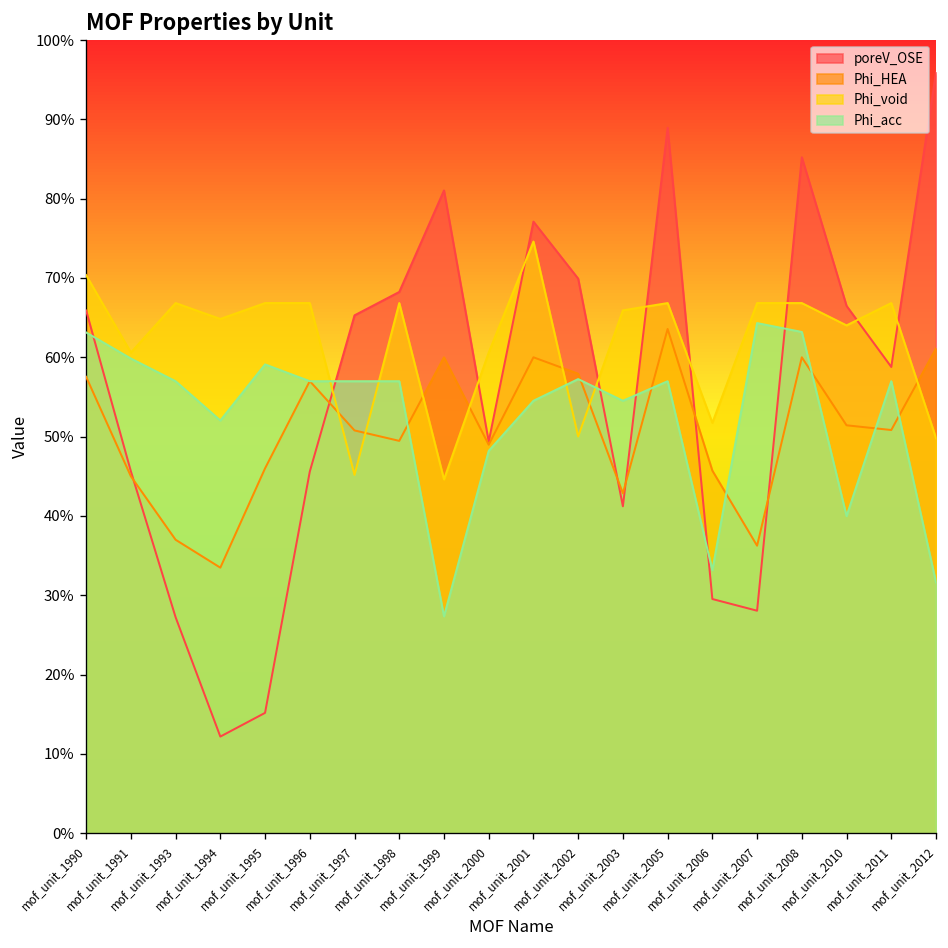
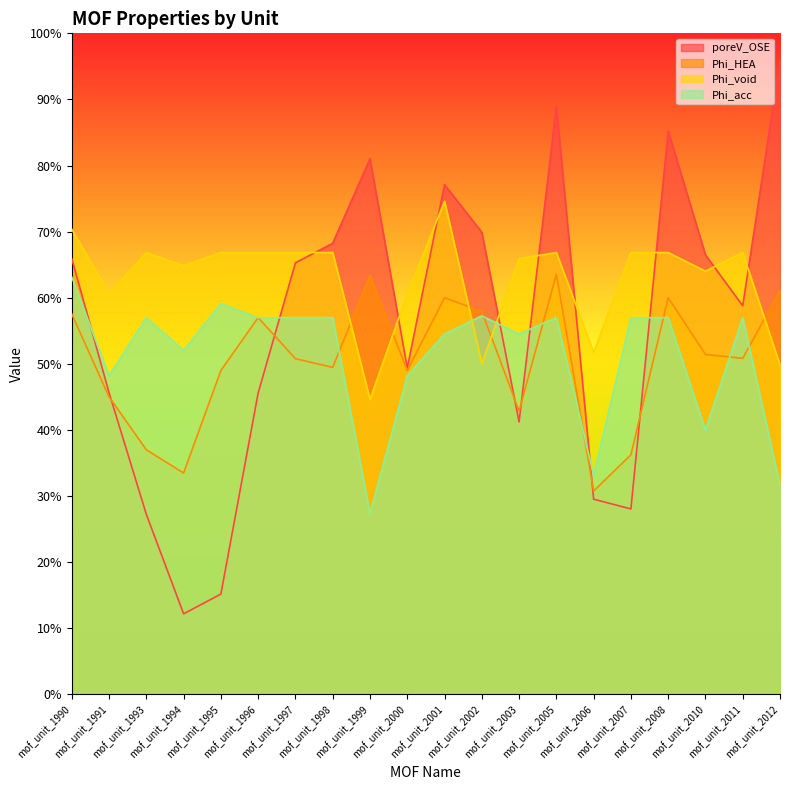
Phi_acc, mof_unit_1991: 60% -> 48%
Phi_HEA, mof_unit_1995: 46% -> 49%
Phi_void, mof_unit_1997: 45% -> 67%
Phi_HEA, mof_unit_1999: 60% -> 63%
Phi_HEA, mof_unit_2006: 46% -> 31%
Phi_acc, mof_unit_2007: 64% -> 57%
Phi_acc, mof_unit_2008: 63% -> 57%
